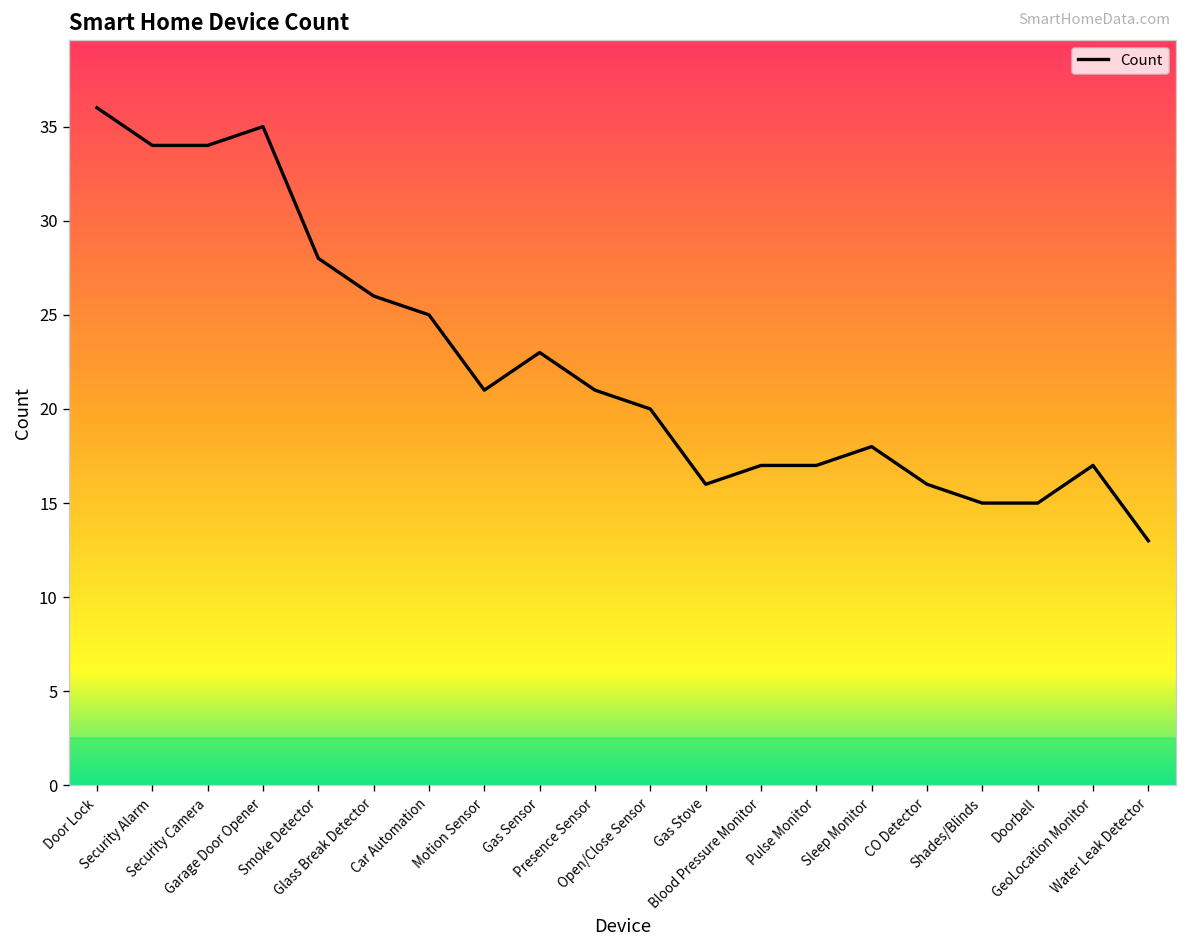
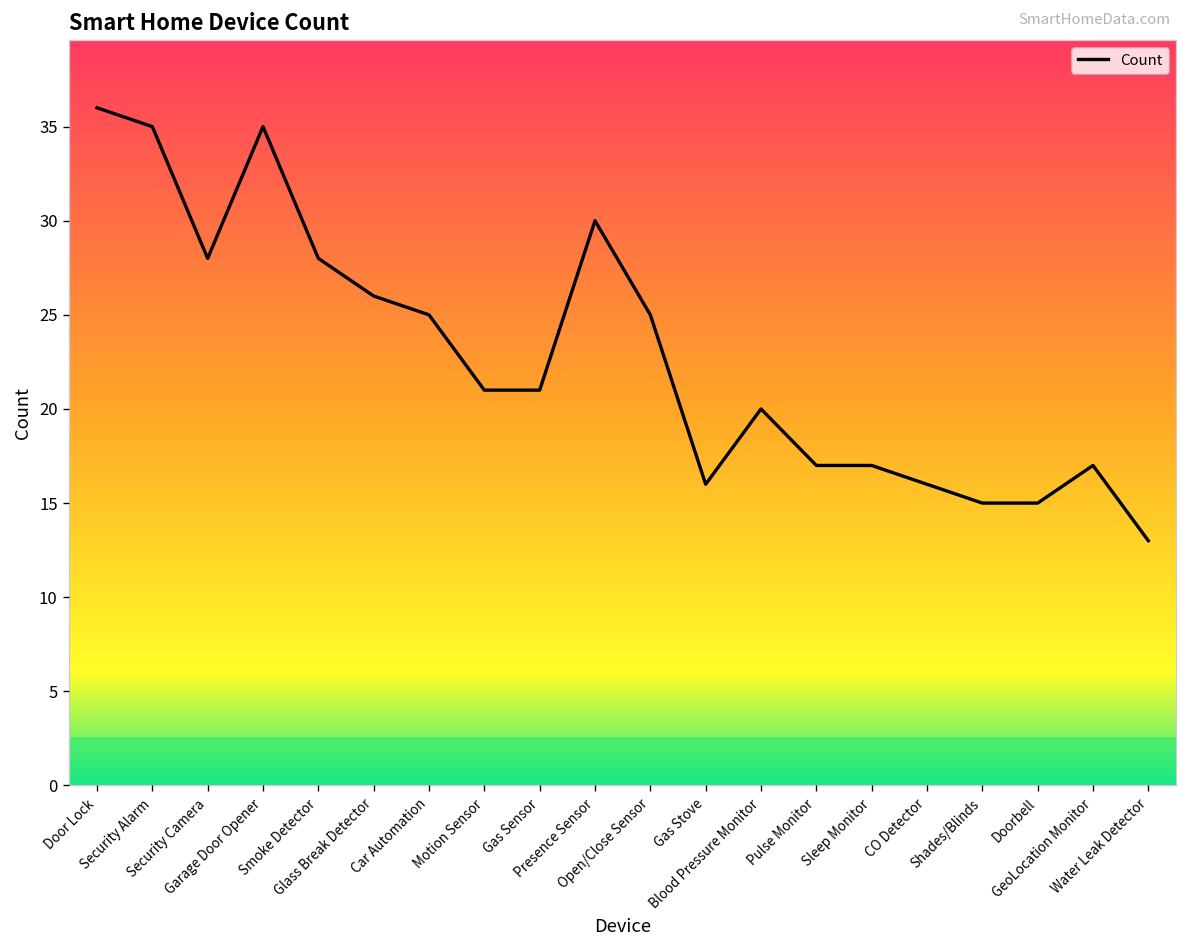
Security Alarm: 34 -> 35
Security Camera: 34 -> 28
Gas Sensor: 23 -> 21
Presence Sensor: 21 -> 30
Open/Close Sensor: 20 -> 25
Blood Pressure Monitor: 17 -> 20
Sleep Monitor: 18 -> 17
